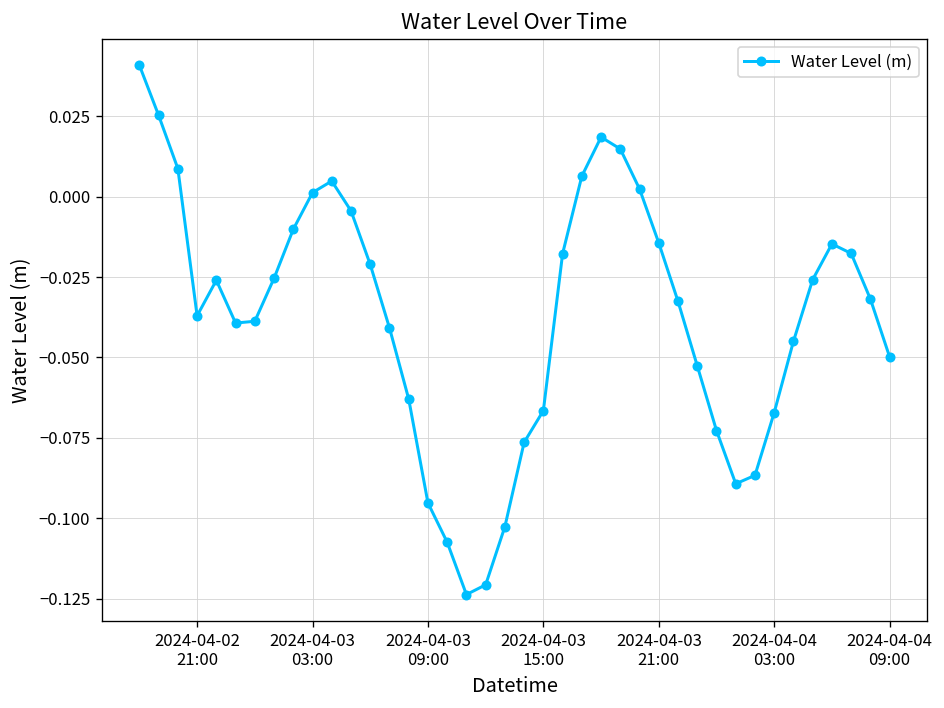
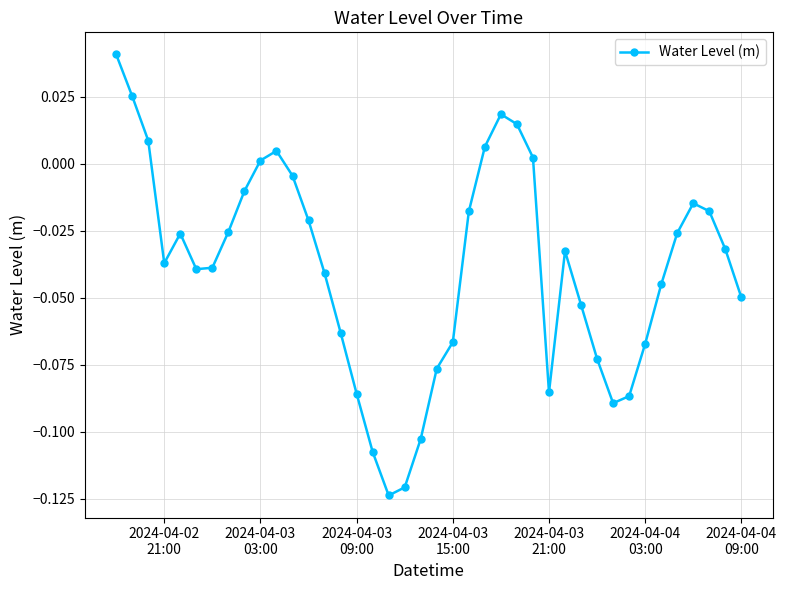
2024-04-03 09:00: -0.095 -> -0.086
2024-04-03 21:00: -0.014 -> -0.085
